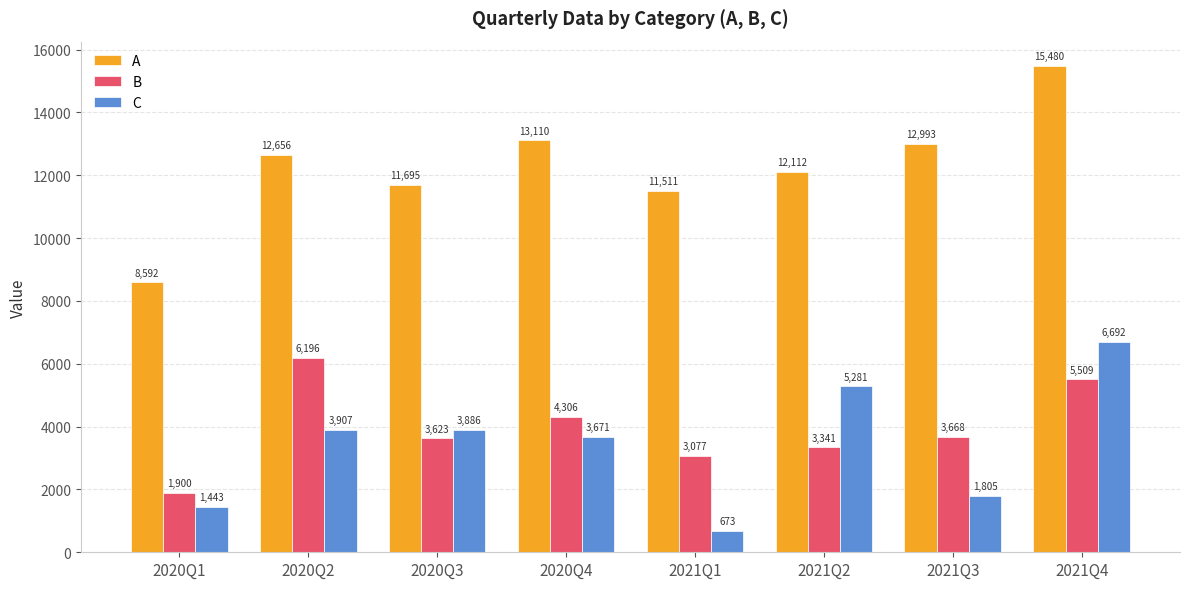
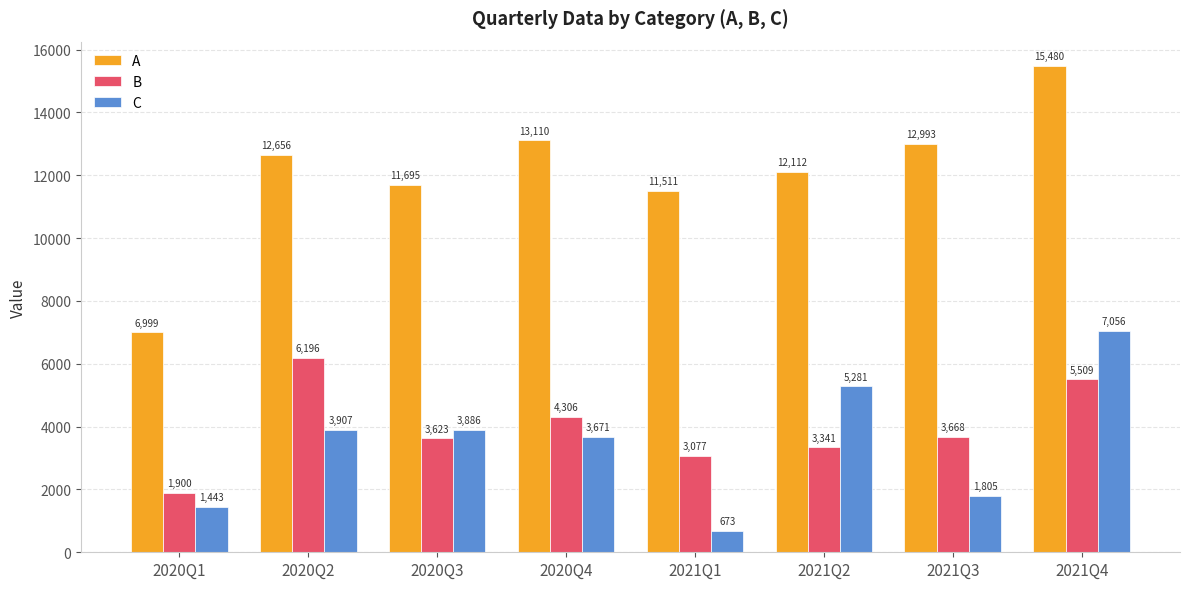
A, 2020Q1: 8,592 -> 6,999
C, 2021Q4: 6,692 -> 7,056
